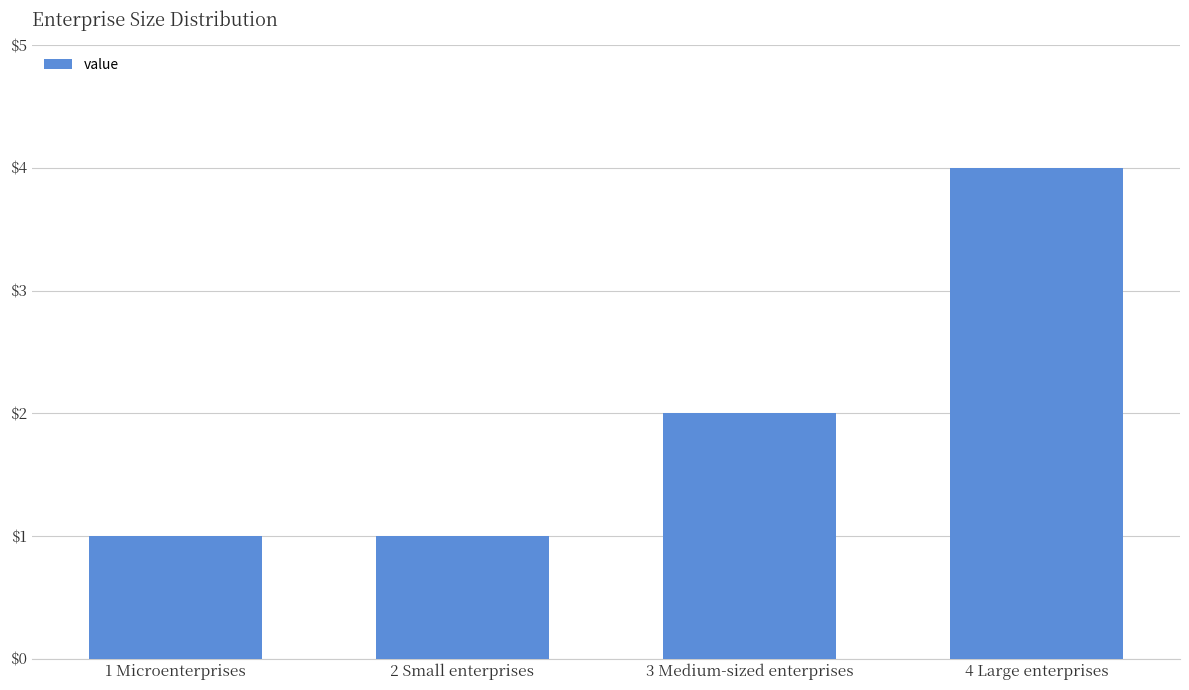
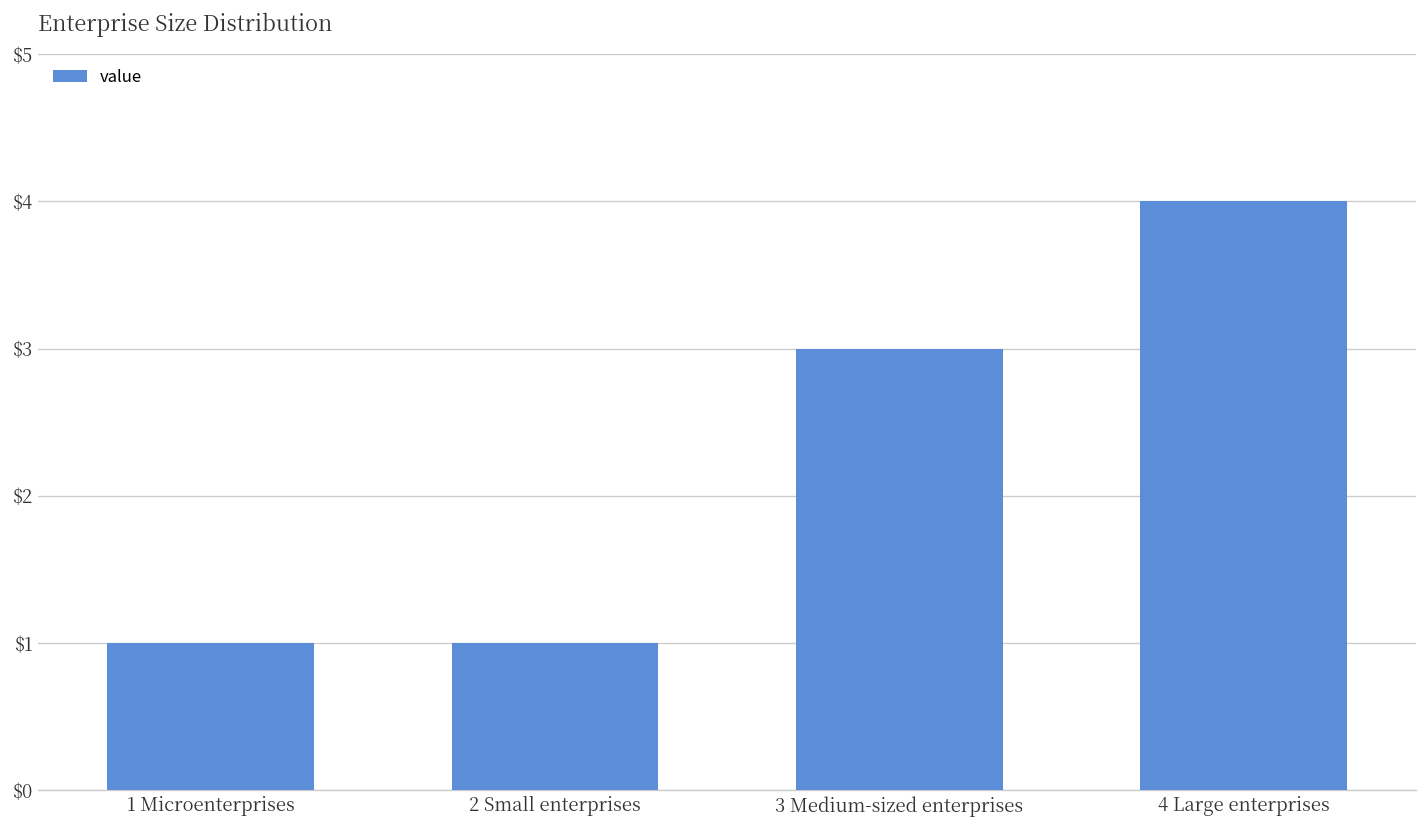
3 Medium-sized enterprises: $2 -> $3
